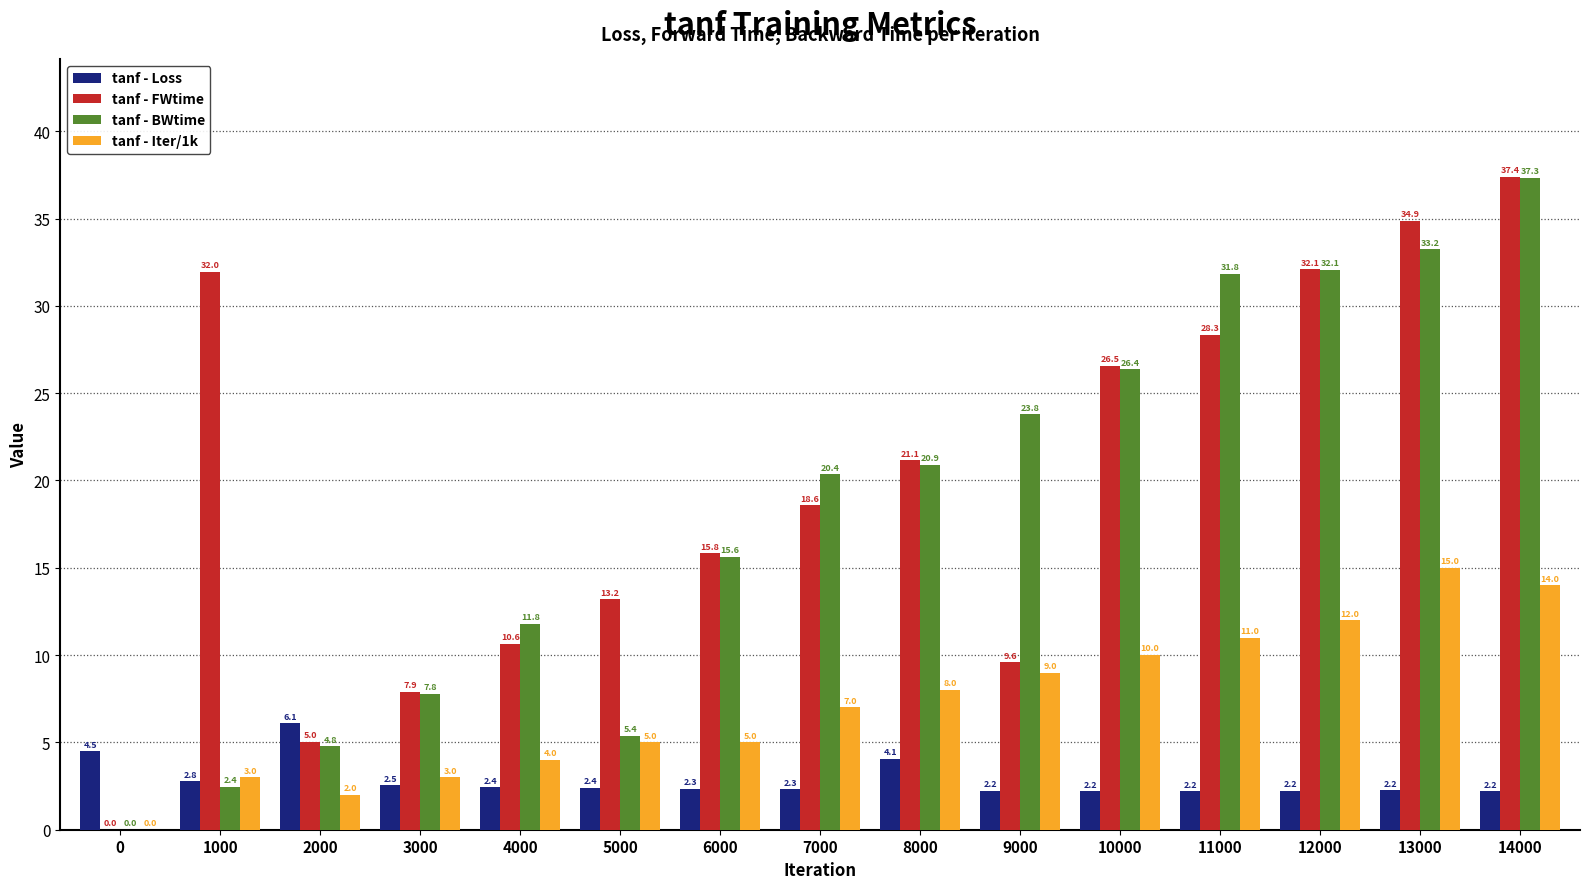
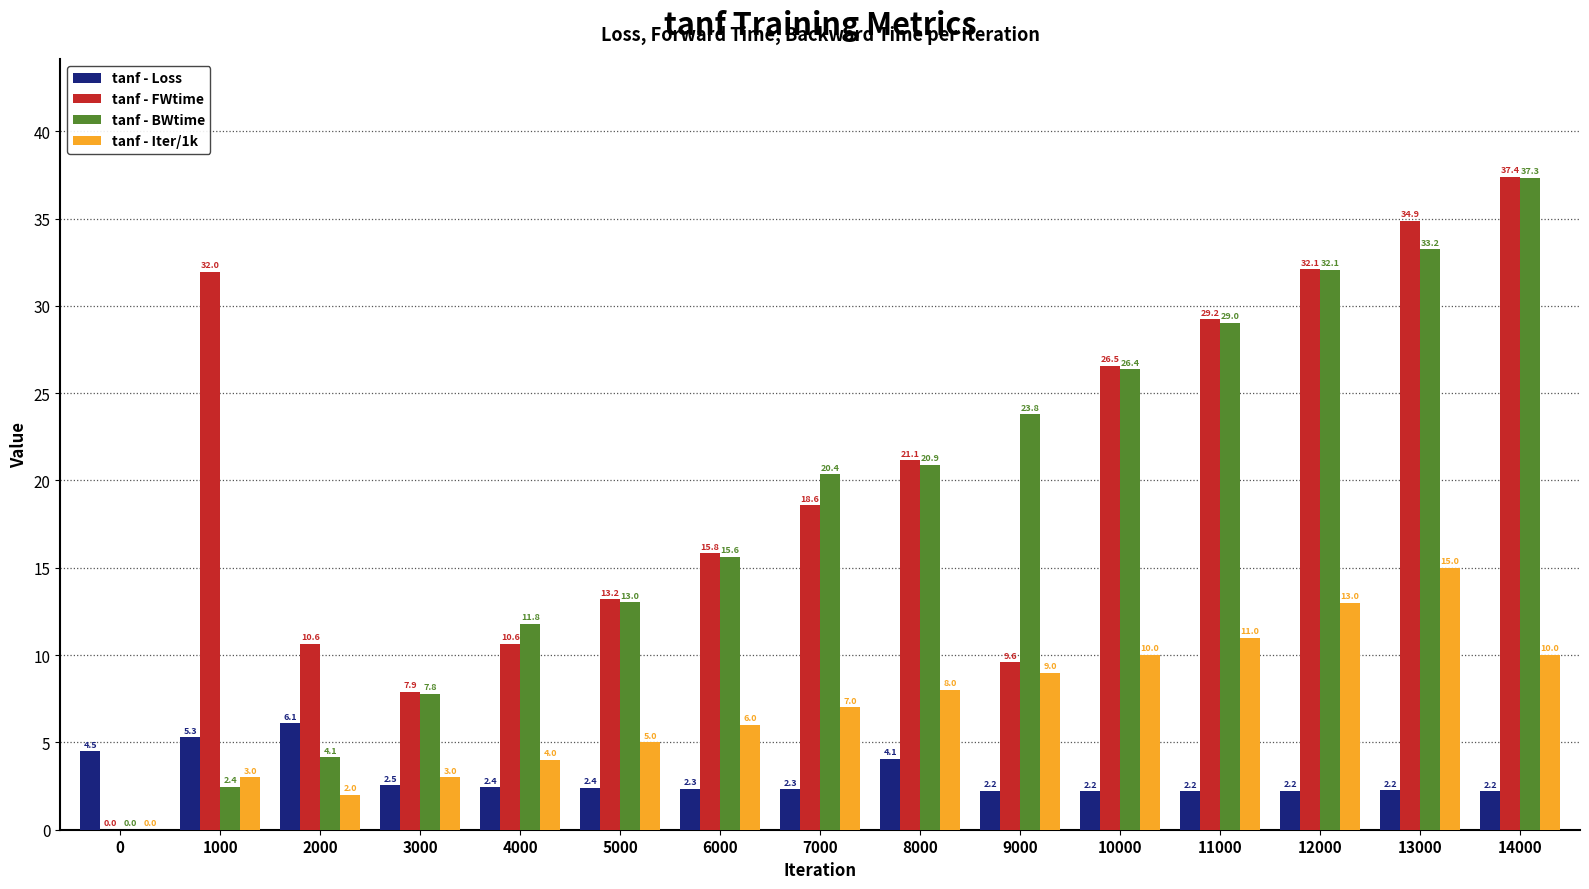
tanf - Loss, 1000: 2.8 -> 5.3
tanf - FWtime, 2000: 5.0 -> 10.6
tanf - BWtime, 2000: 4.8 -> 4.1
tanf - BWtime, 5000: 5.4 -> 13.0
tanf - Iter/1k, 6000: 5.0 -> 6.0
tanf - FWtime, 11000: 28.3 -> 29.2
tanf - BWtime, 11000: 31.8 -> 29.0
tanf - Iter/1k, 12000: 12.0 -> 13.0
tanf - Iter/1k, 14000: 14.0 -> 10.0
